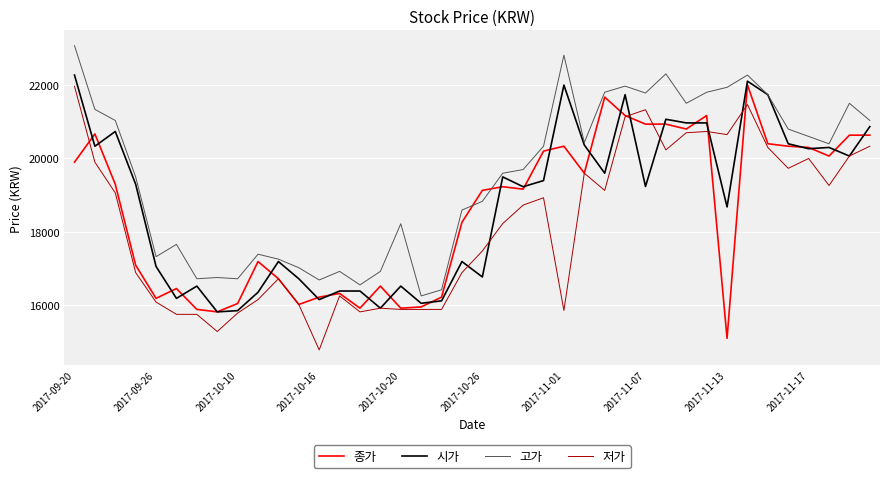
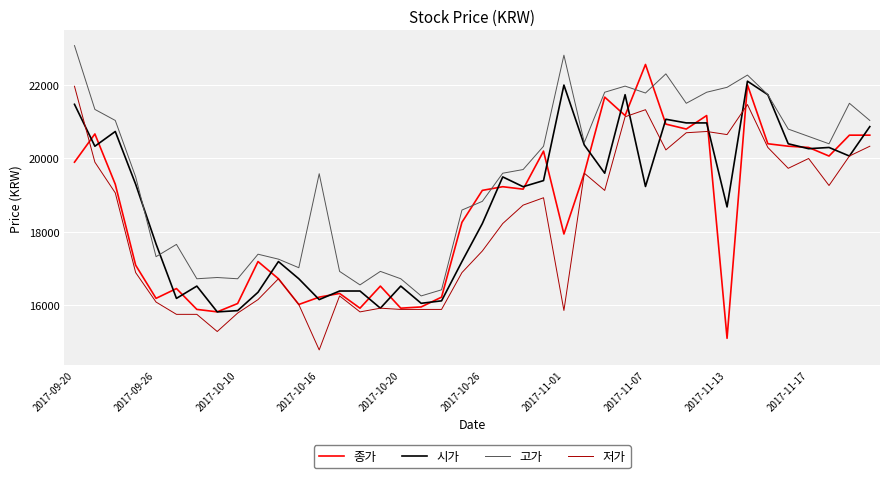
시가, 2017-09-20: 22300 -> 21500
시가, 2017-09-26: 17100 -> 17700
고가, 2017-10-16: 16700 -> 19600
고가, 2017-10-20: 18200 -> 16700
시가, 2017-10-26: 16800 -> 18200
종가, 2017-11-01: 20300 -> 17900
종가, 2017-11-07: 20900 -> 22600
